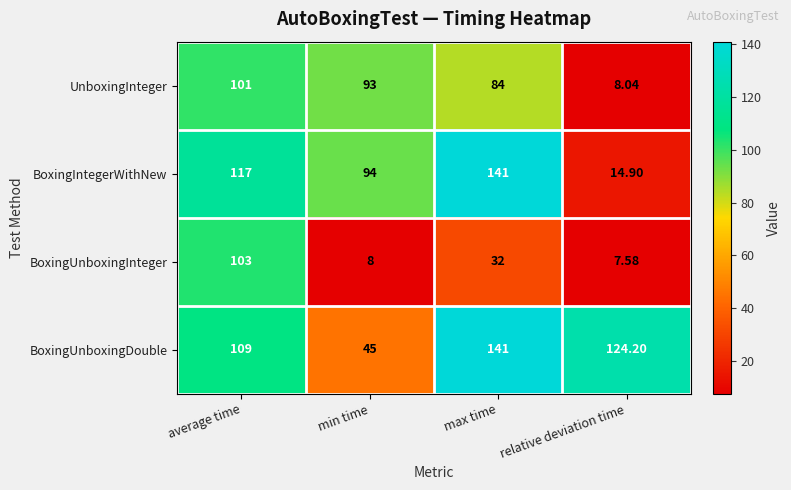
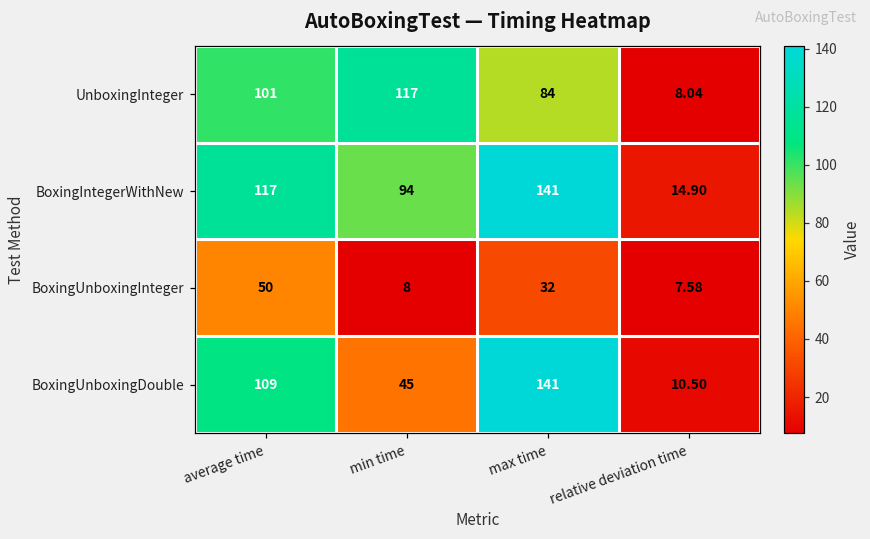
UnboxingInteger, min time: 93 -> 117
BoxingUnboxingInteger, average time: 103 -> 50
BoxingUnboxingDouble, relative deviation time: 124.20 -> 10.50
